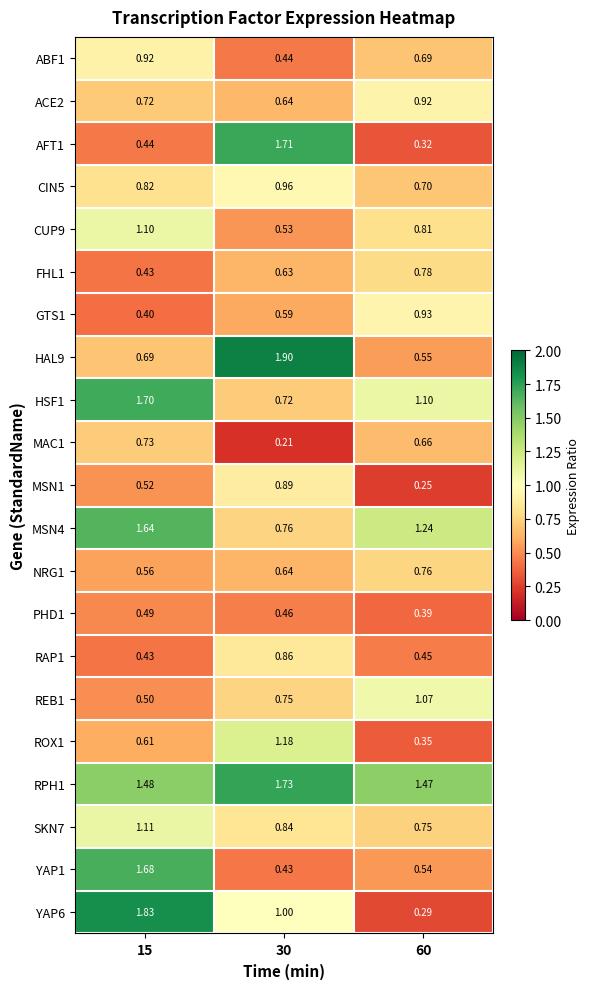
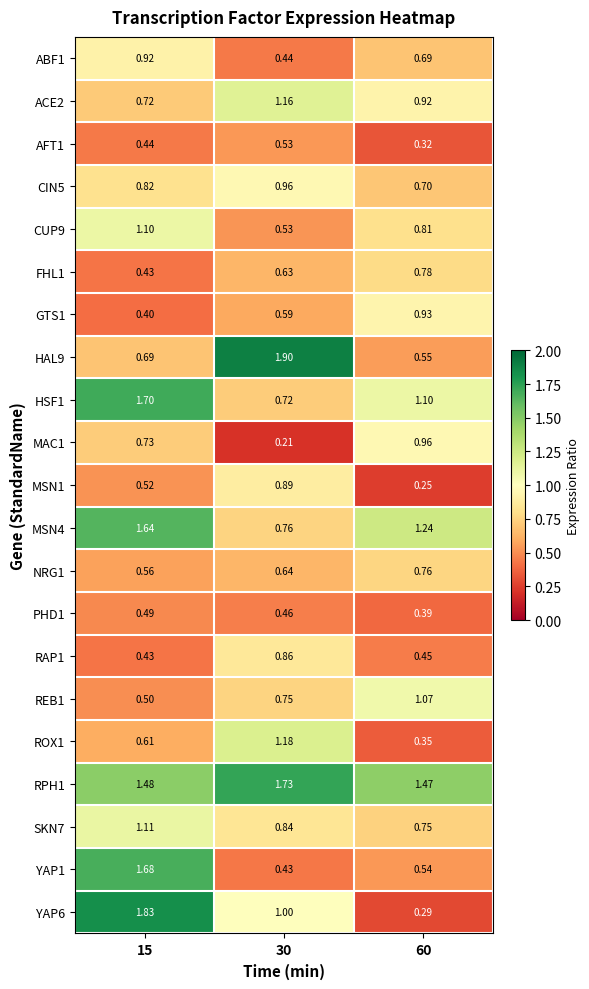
ACE2, 30: 0.64 -> 1.16
AFT1, 30: 1.71 -> 0.53
MAC1, 60: 0.66 -> 0.96
